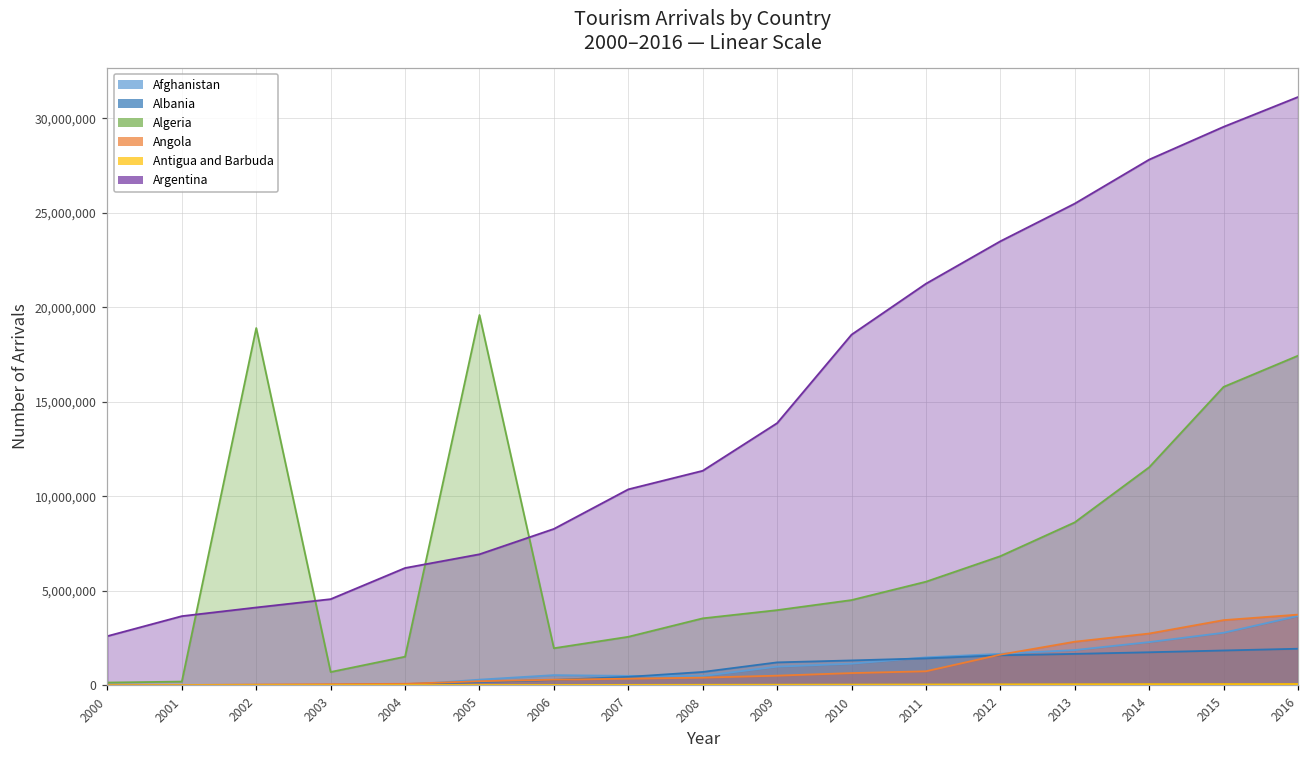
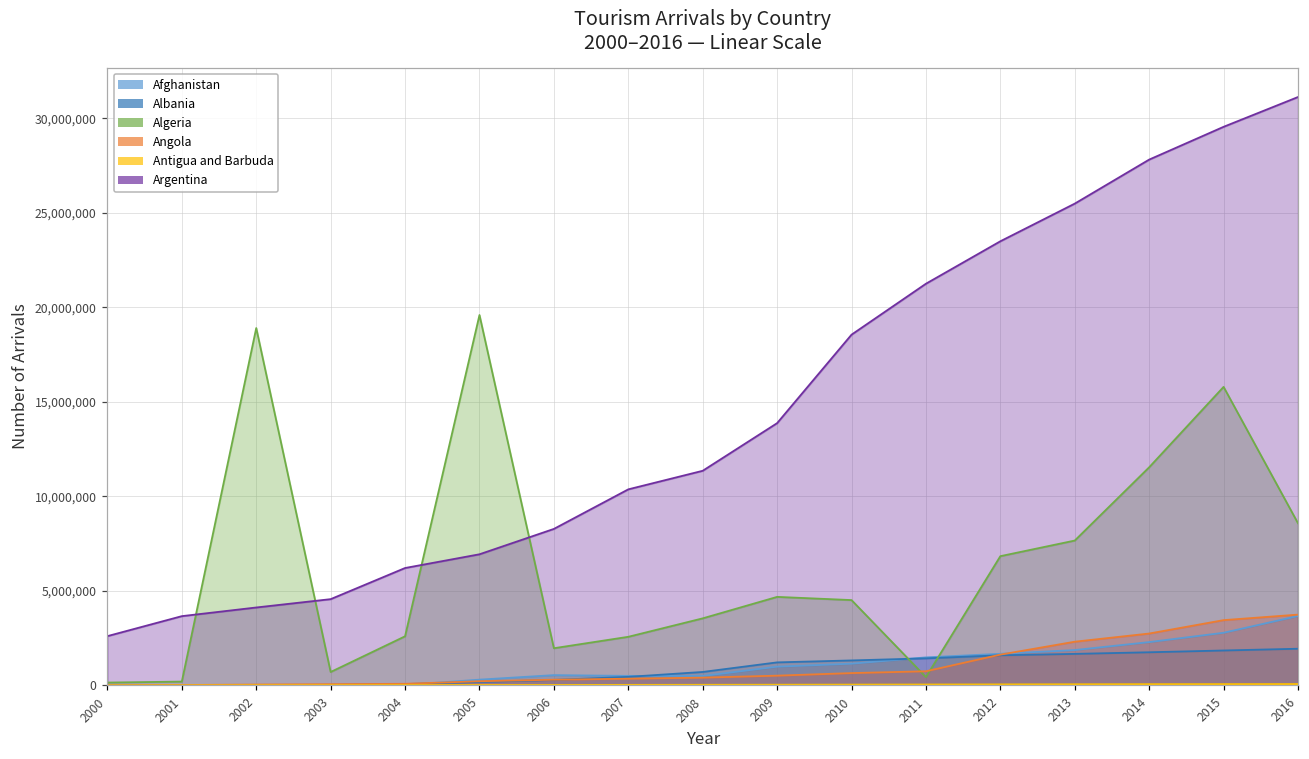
Algeria, 2004: 1,500,000 -> 2,600,000
Algeria, 2009: 4,000,000 -> 4,700,000
Algeria, 2011: 5,500,000 -> 400,000
Algeria, 2013: 8,600,000 -> 7,700,000
Algeria, 2016: 17,400,000 -> 8,600,000
